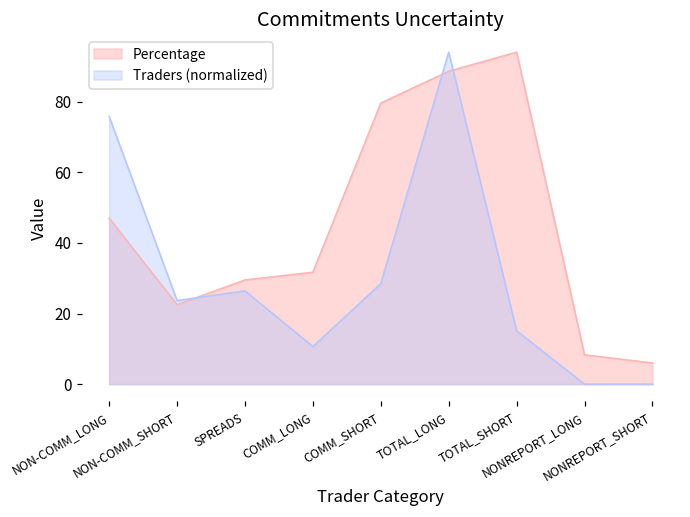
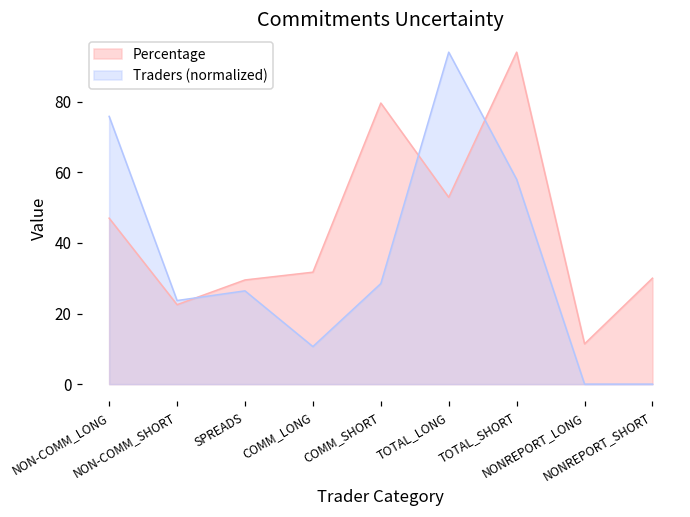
Percentage, TOTAL_LONG: 89 -> 53
Traders (normalized), TOTAL_SHORT: 15 -> 58
Percentage, NONREPORT_LONG: 8 -> 11
Percentage, NONREPORT_SHORT: 6 -> 30
